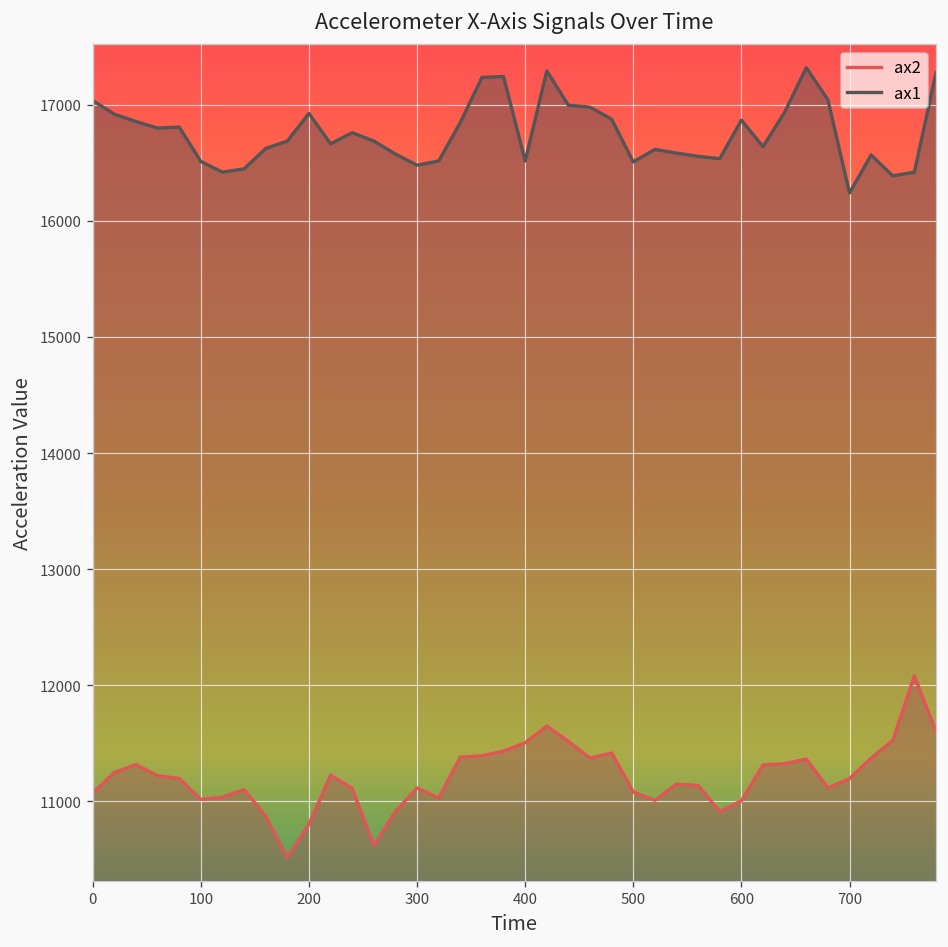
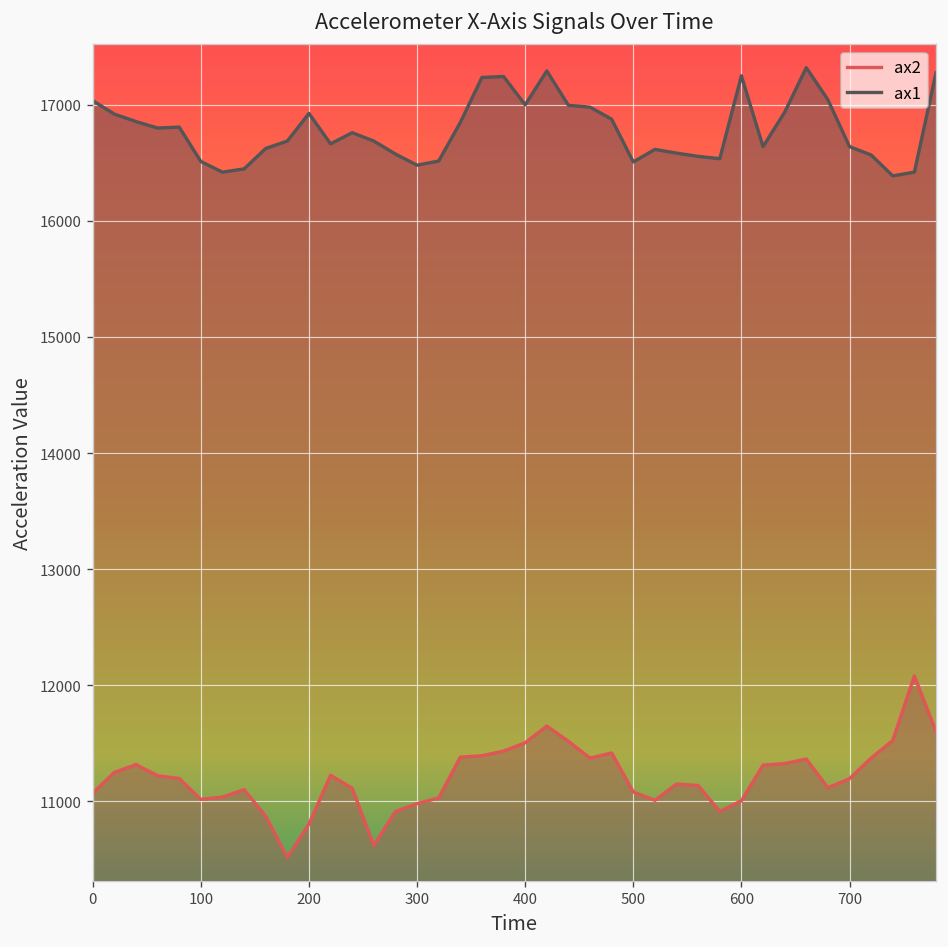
ax2, 300: 11100 -> 11000
ax1, 400: 16500 -> 17000
ax1, 600: 16900 -> 17300
ax1, 700: 16200 -> 16600
